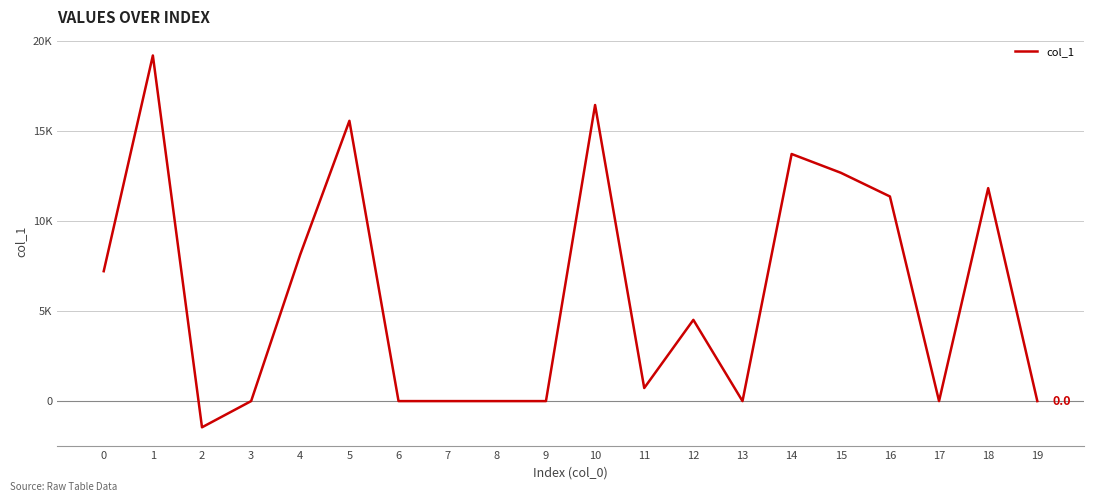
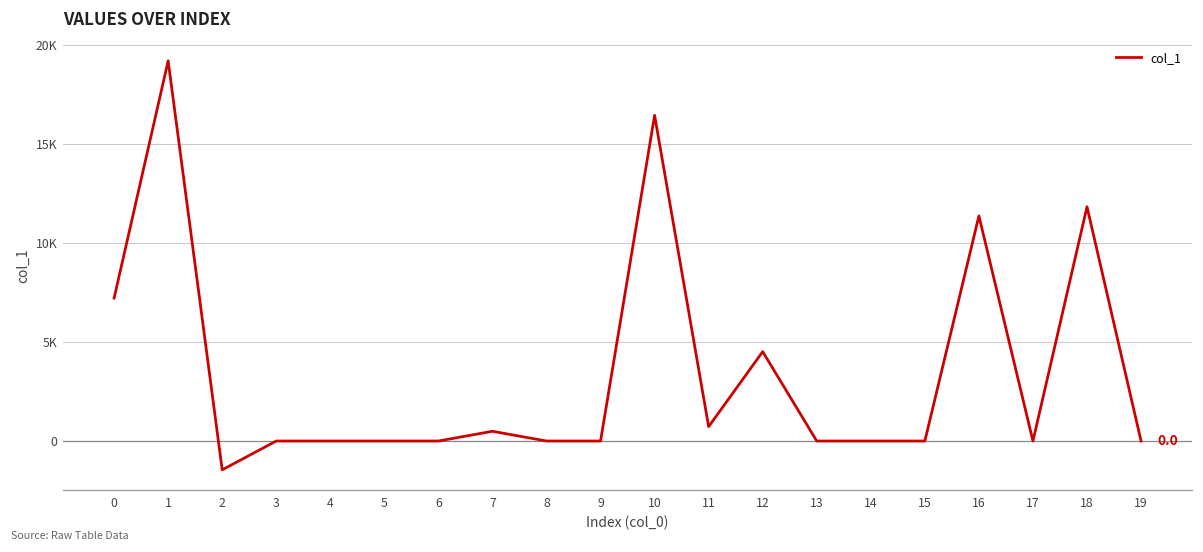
4: 8100 -> 0
5: 15600 -> 0
7: 0 -> 500
14: 13700 -> 0
15: 12700 -> 0
